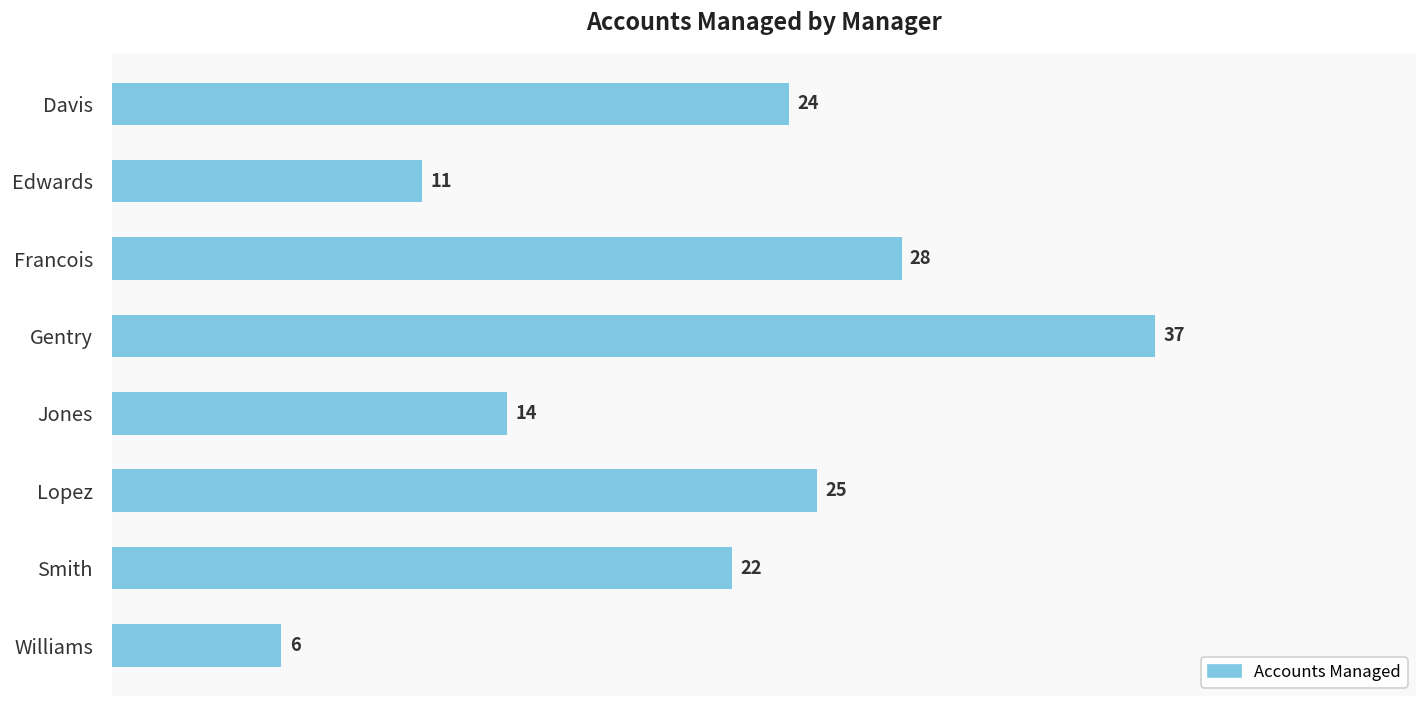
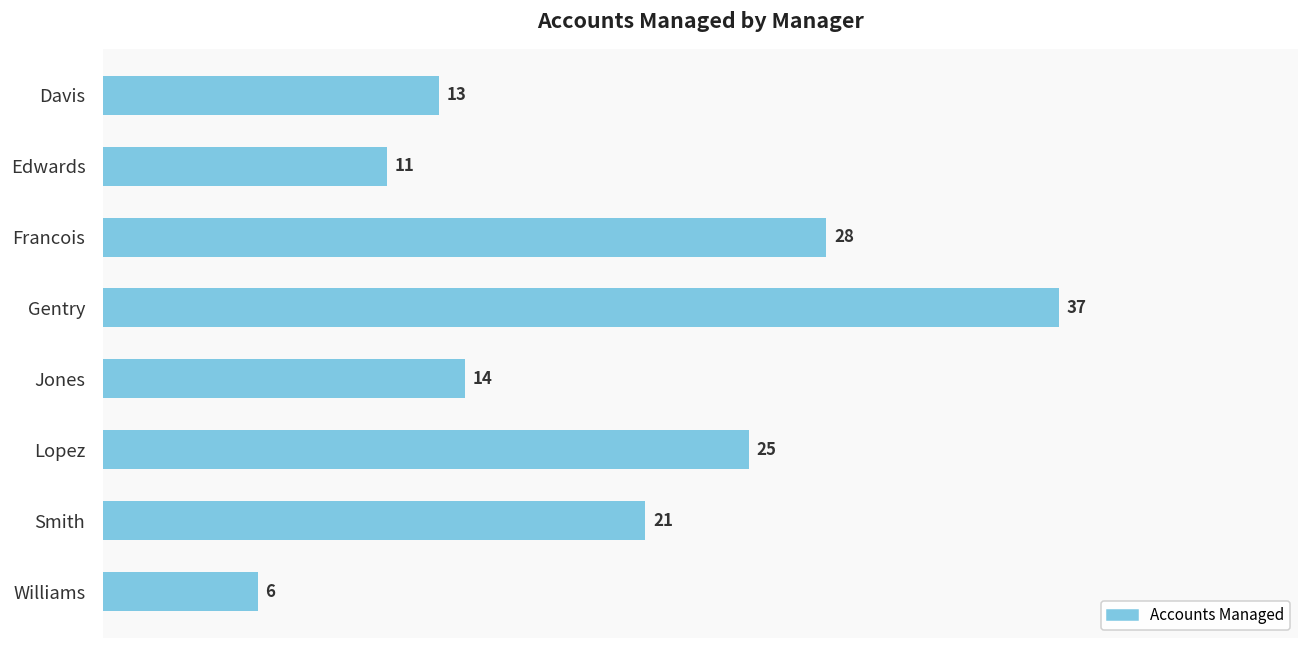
Davis: 24 -> 13
Smith: 22 -> 21
